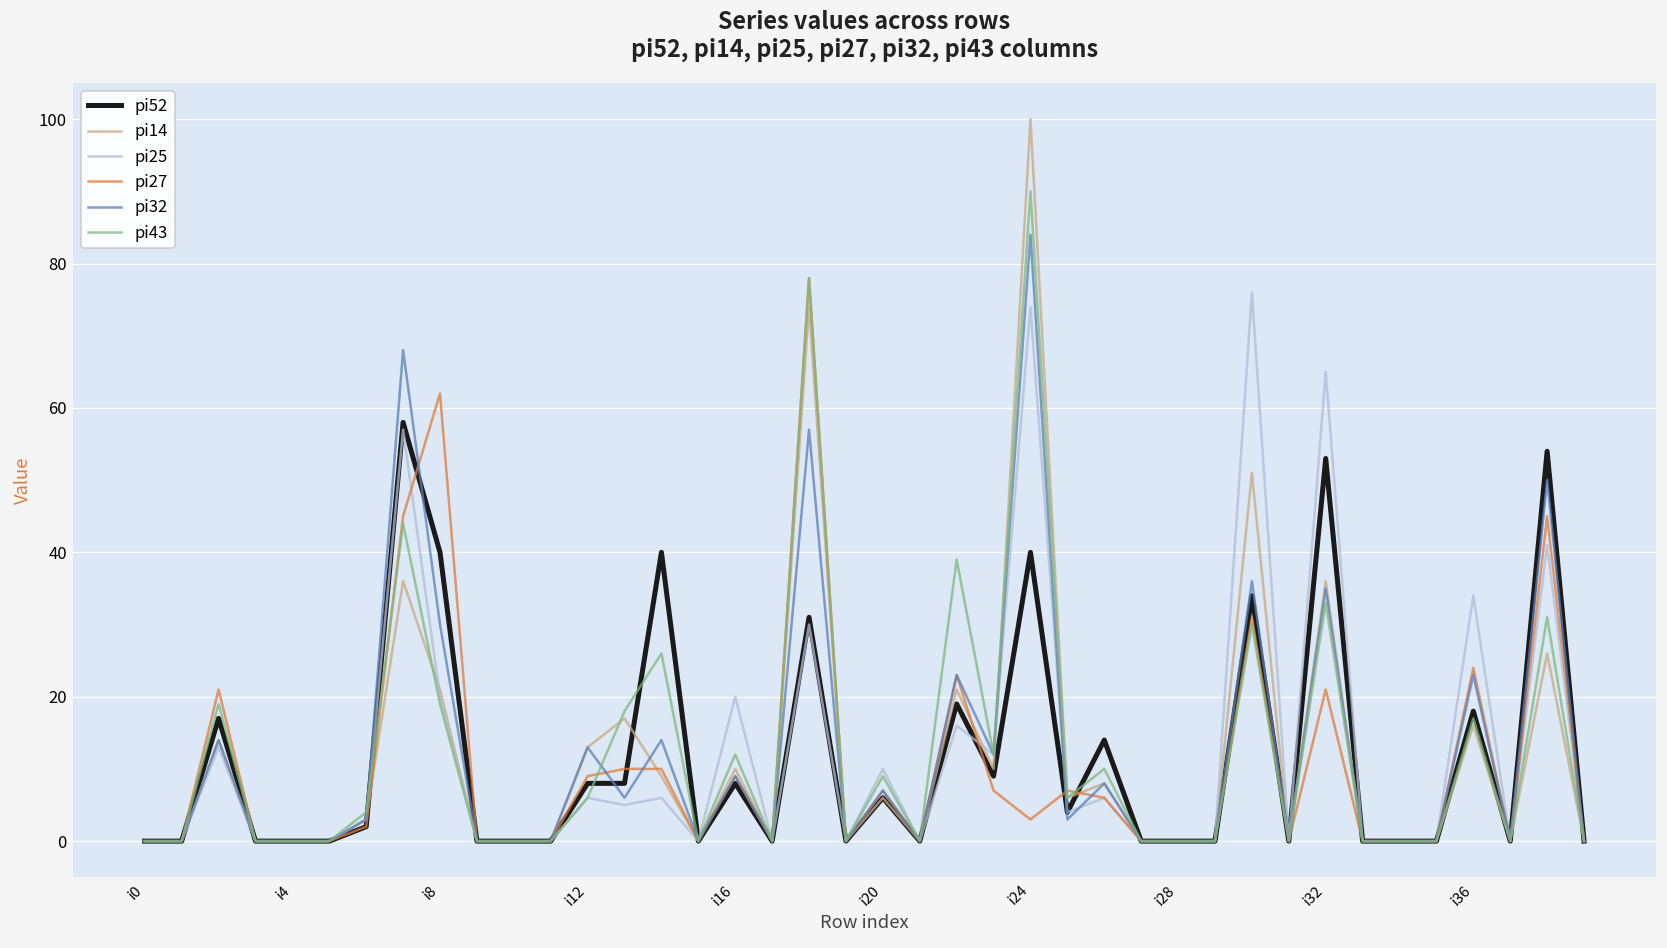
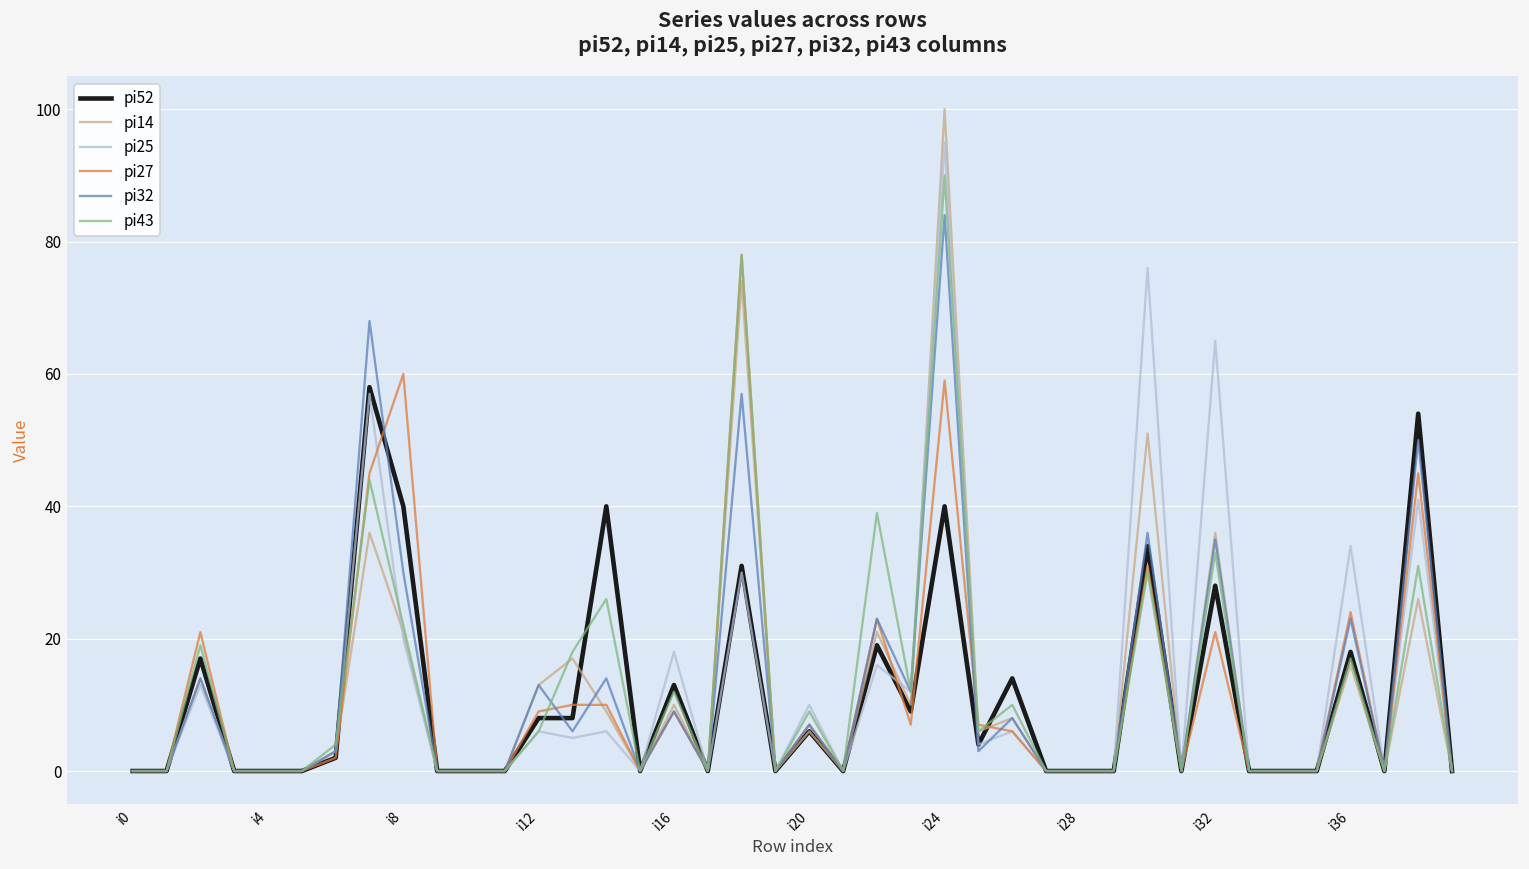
pi27, i8: 62 -> 60
pi43, i8: 19 -> 22
pi52, i16: 8 -> 13
pi25, i16: 20 -> 18
pi25, i24: 74 -> 95
pi27, i24: 3 -> 59
pi52, i32: 53 -> 28
